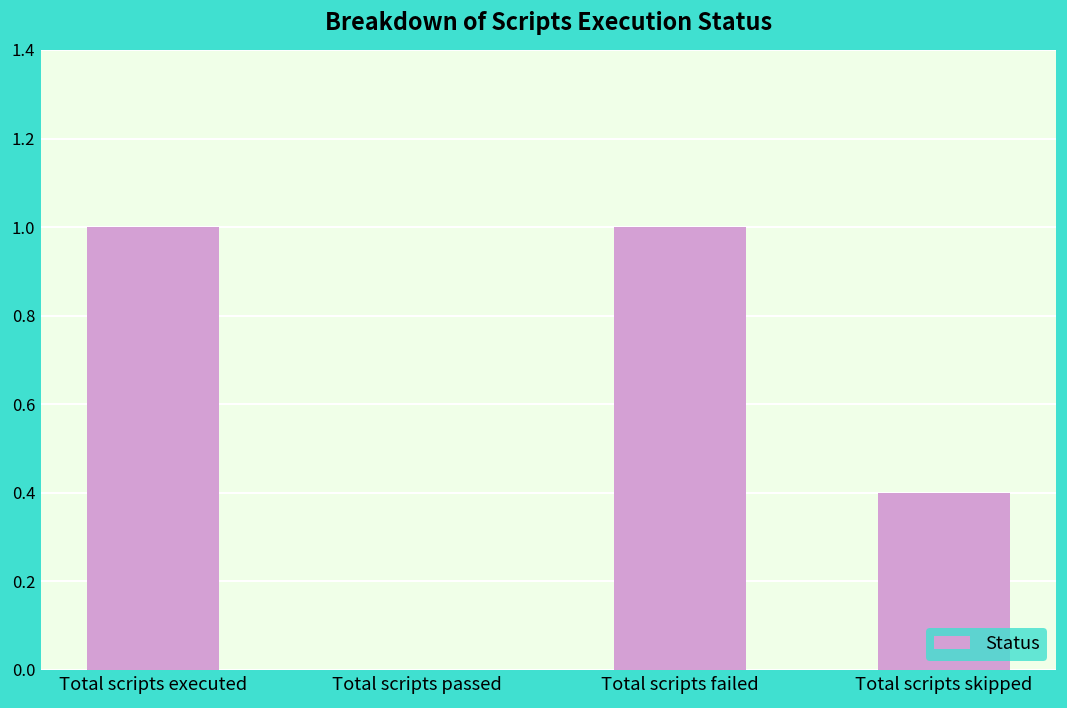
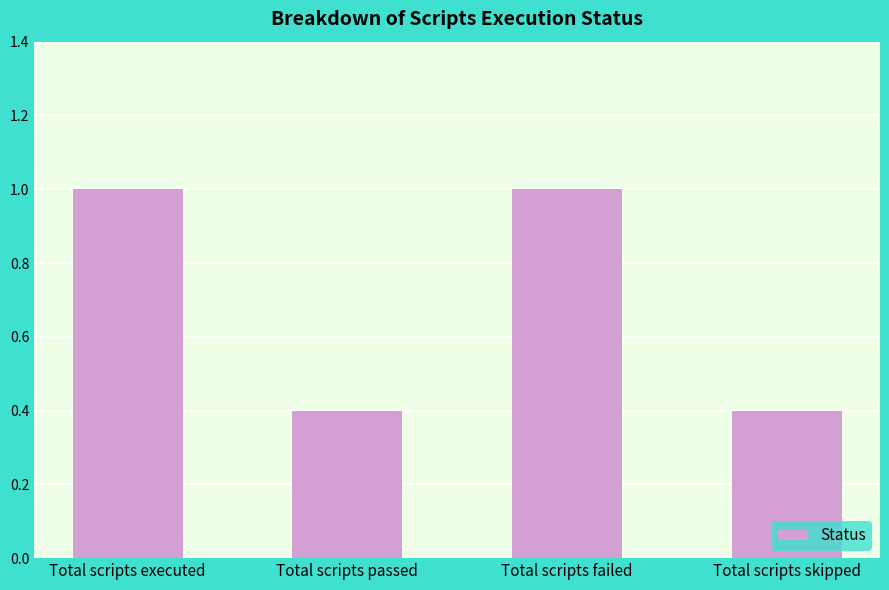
Total scripts passed: 0.0 -> 0.4
